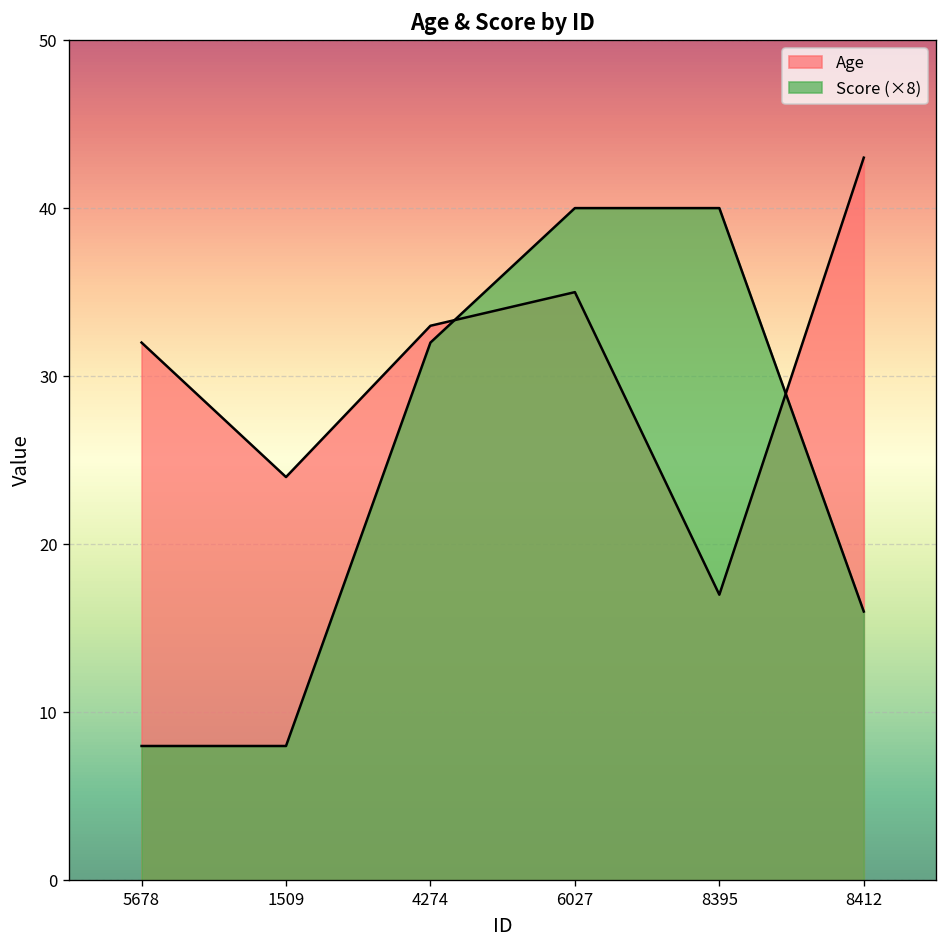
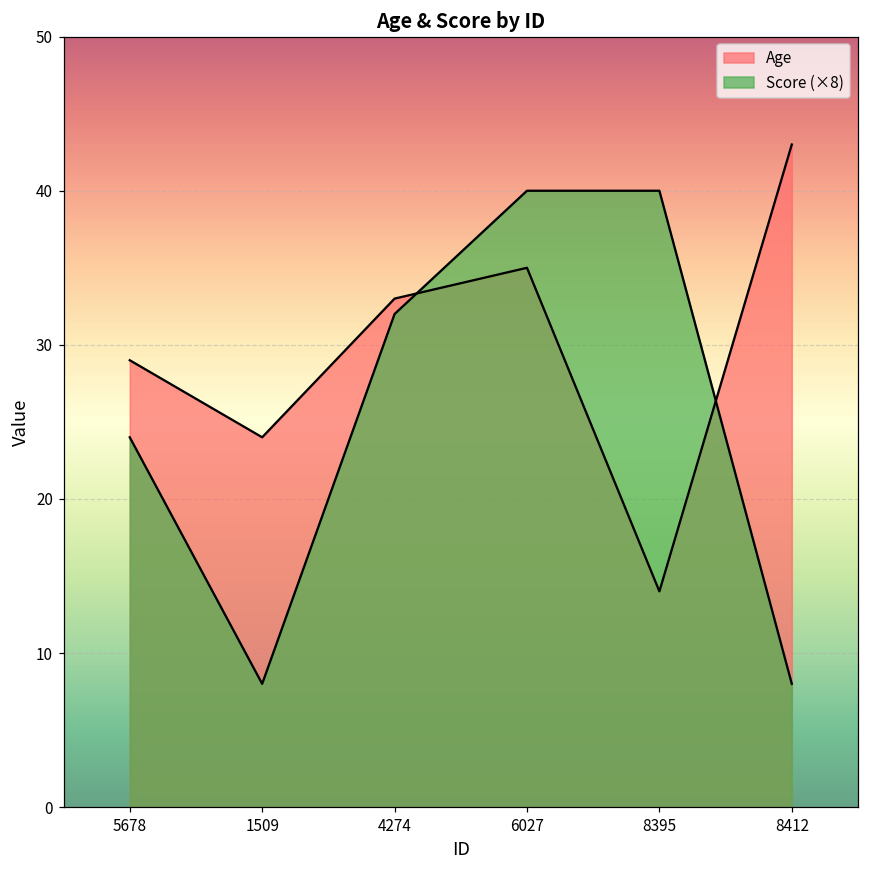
Age, 5678: 32 -> 29
Score (×8), 5678: 8.0 -> 24.0
Age, 8395: 17 -> 14
Score (×8), 8412: 16.0 -> 8.0
